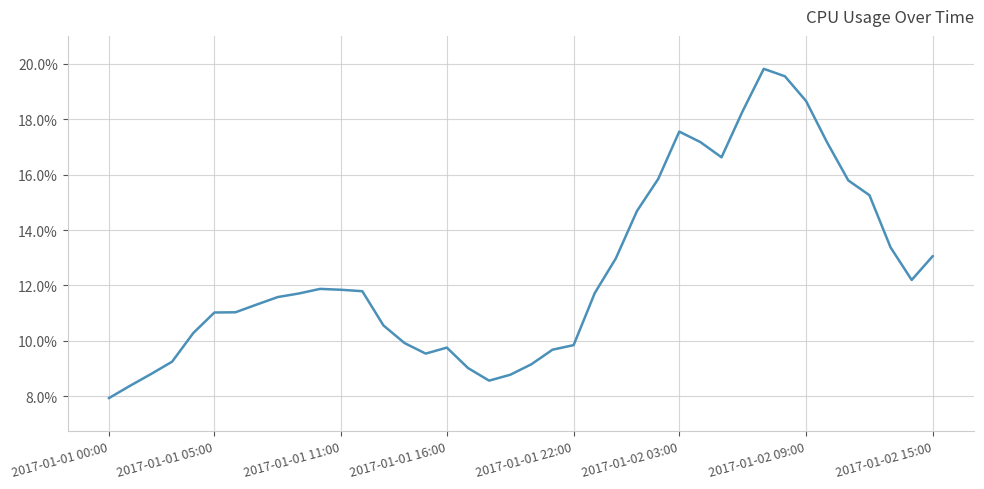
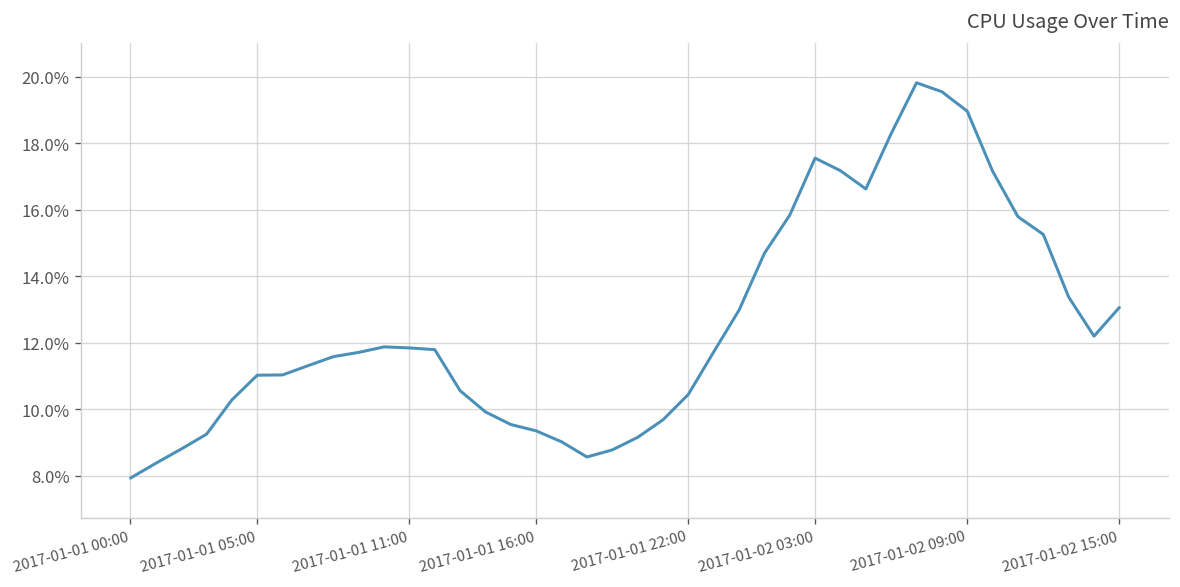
2017-01-01 16:00: 9.8% -> 9.3%
2017-01-01 22:00: 9.8% -> 10.4%
2017-01-02 09:00: 18.7% -> 19.0%
